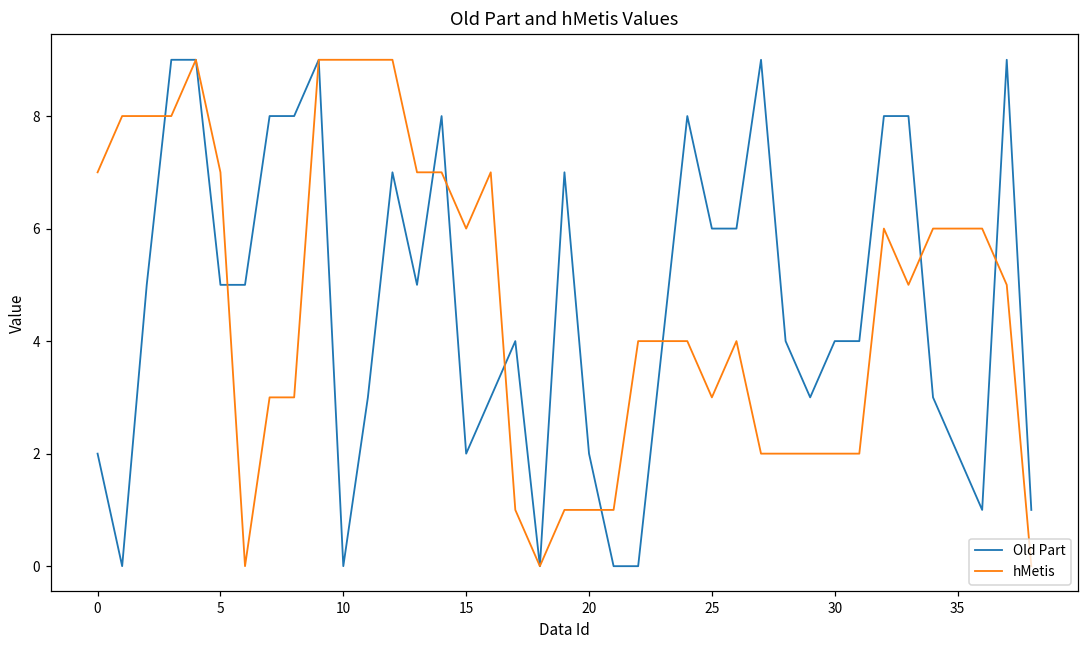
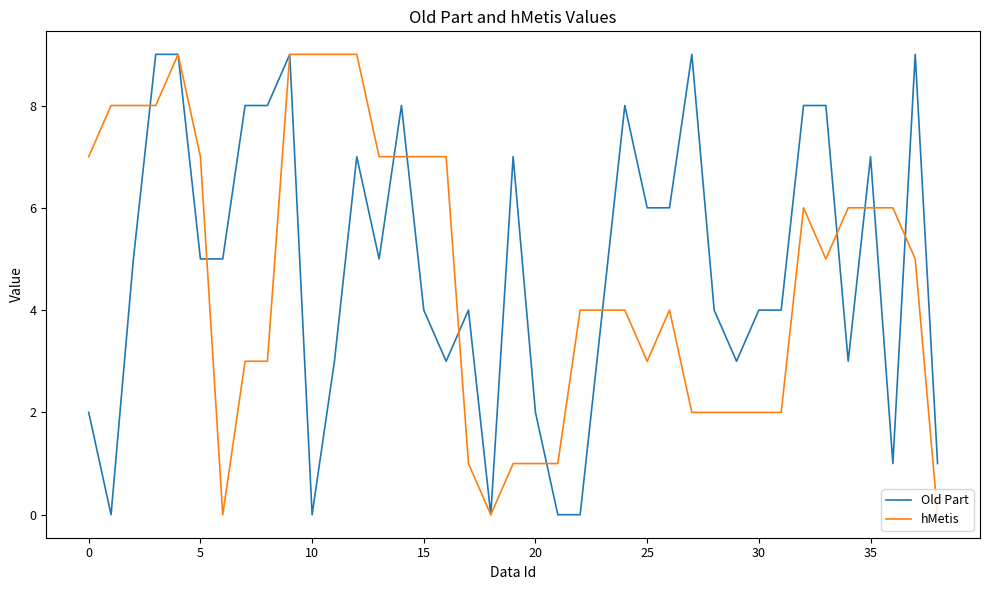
Old Part, 15: 2 -> 4
hMetis, 15: 6 -> 7
Old Part, 35: 2 -> 7
